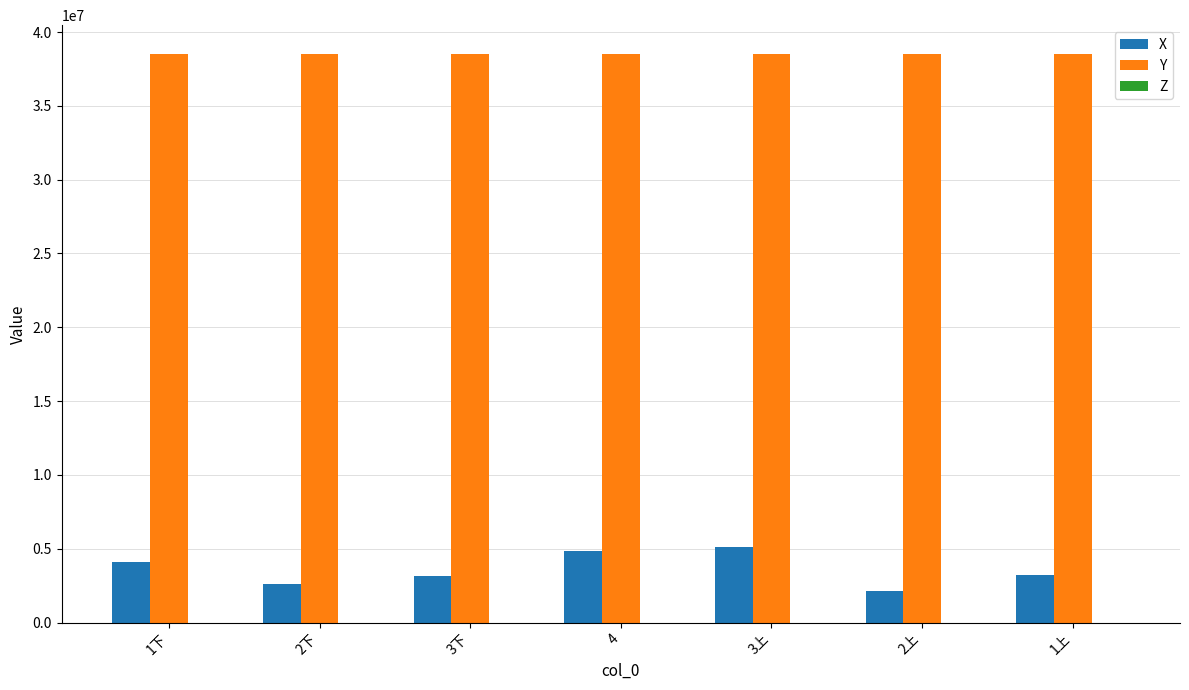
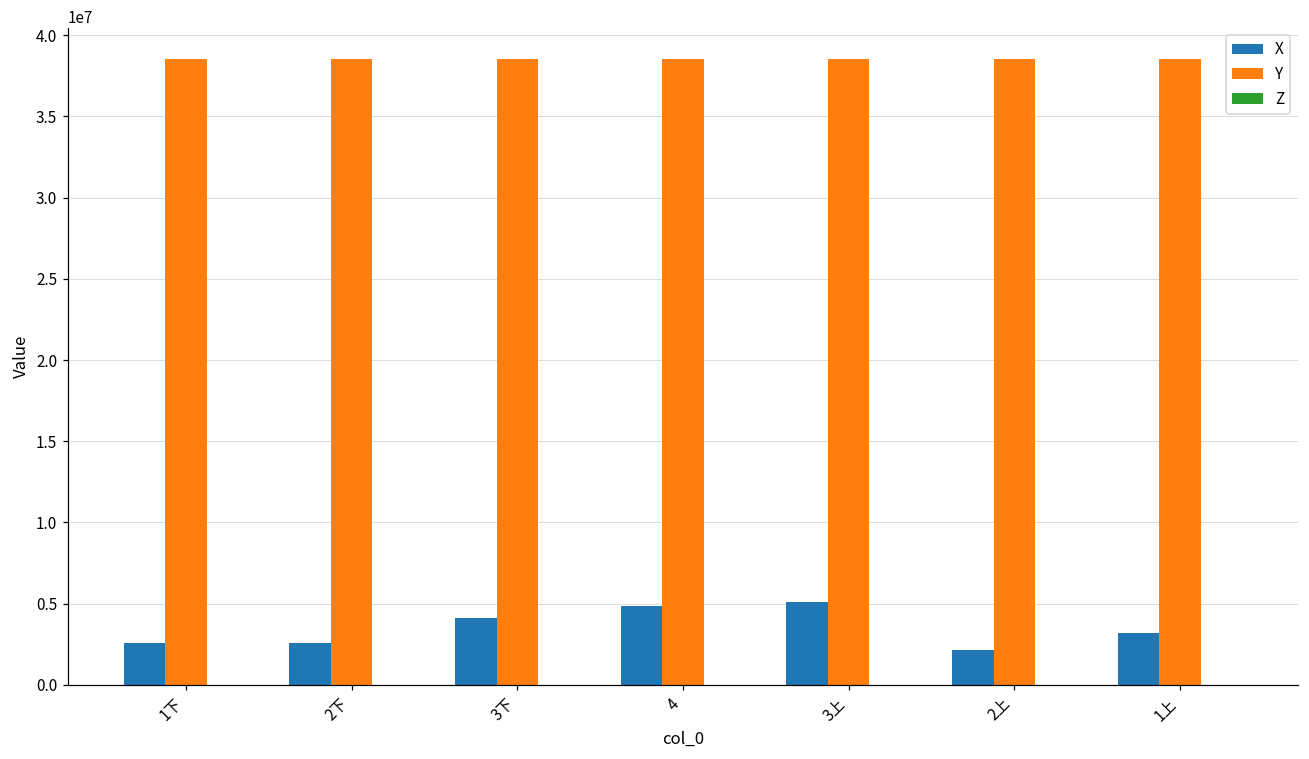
X, 1下: 4100000 -> 2600000
X, 3下: 3200000 -> 4100000
